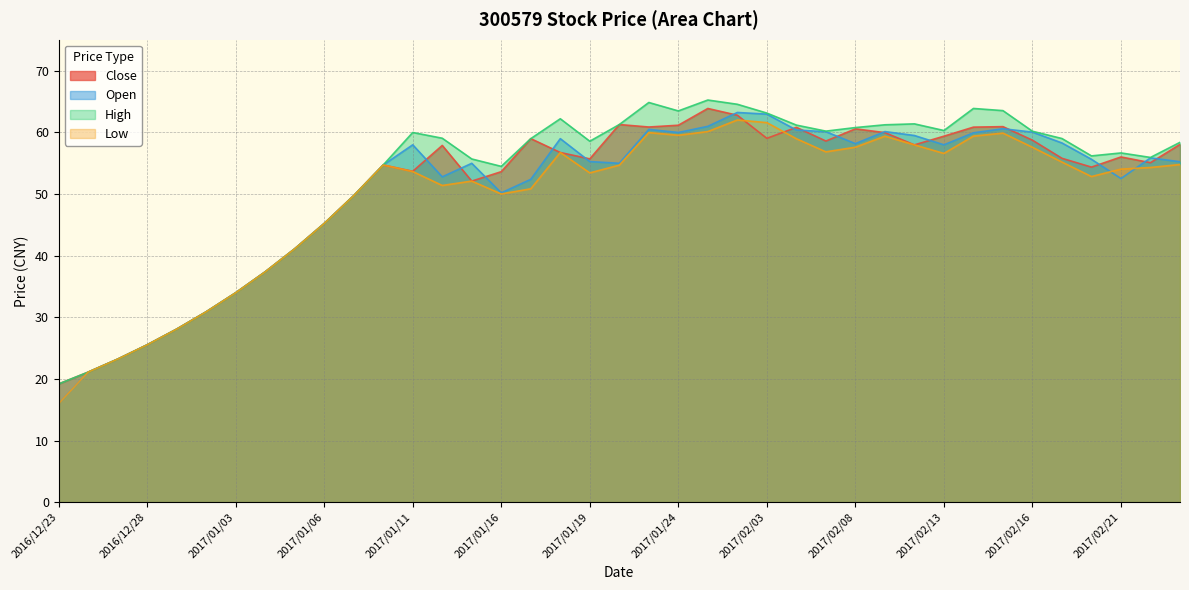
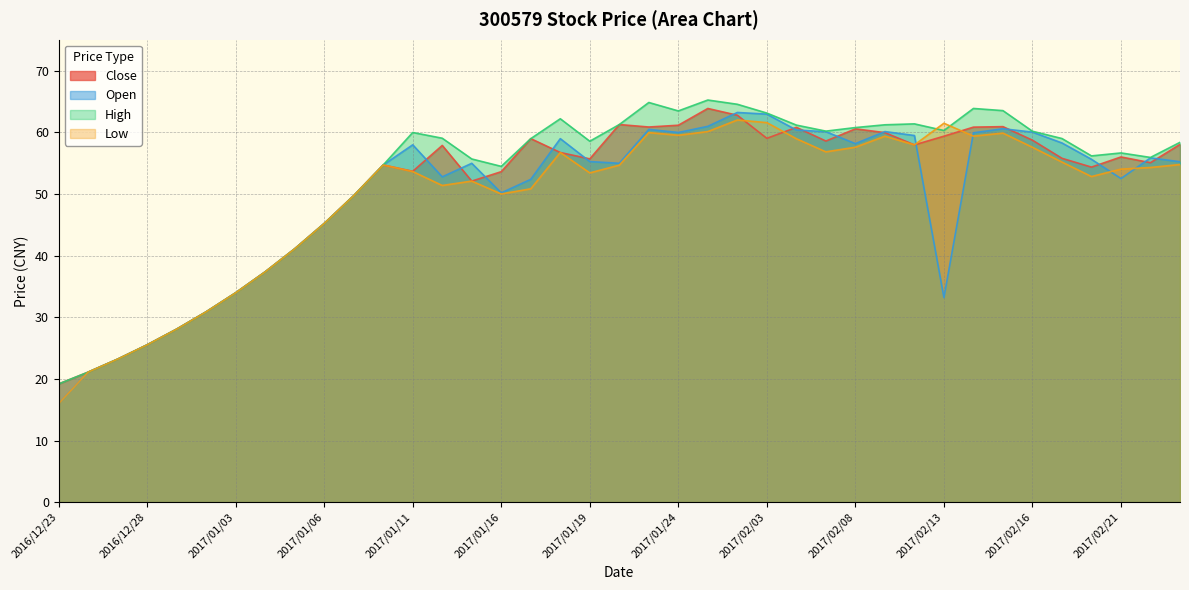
Open, 2017/02/13: 58 -> 33
Low, 2017/02/13: 57 -> 62
